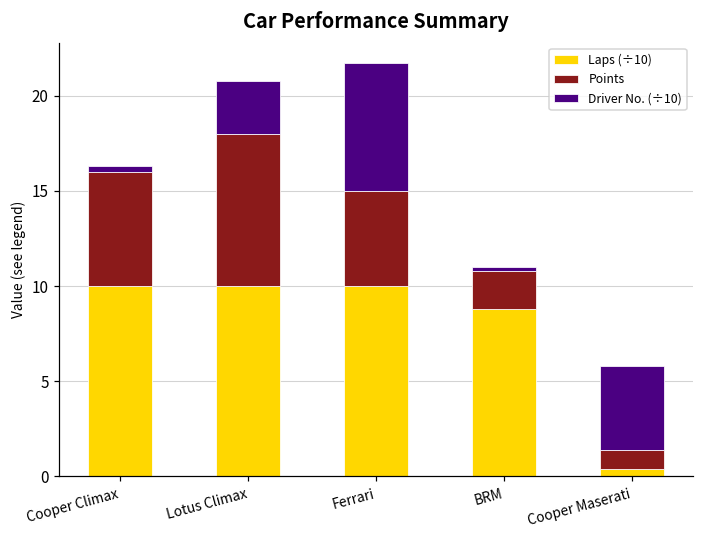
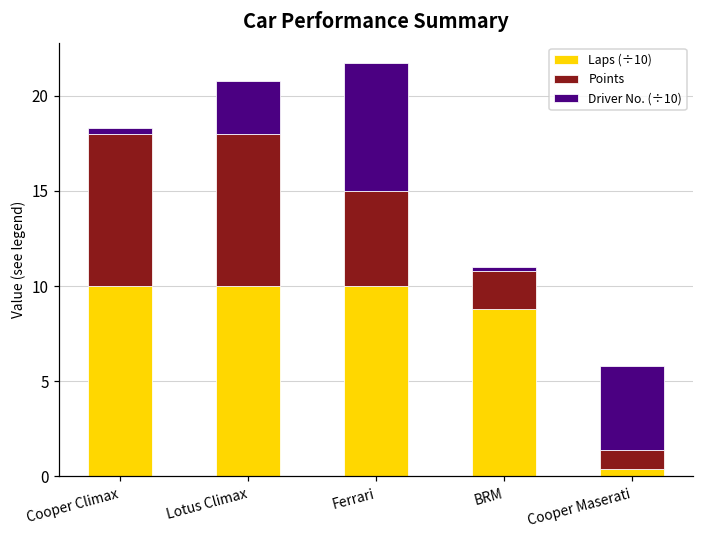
Points, Cooper Climax: 6 -> 8
